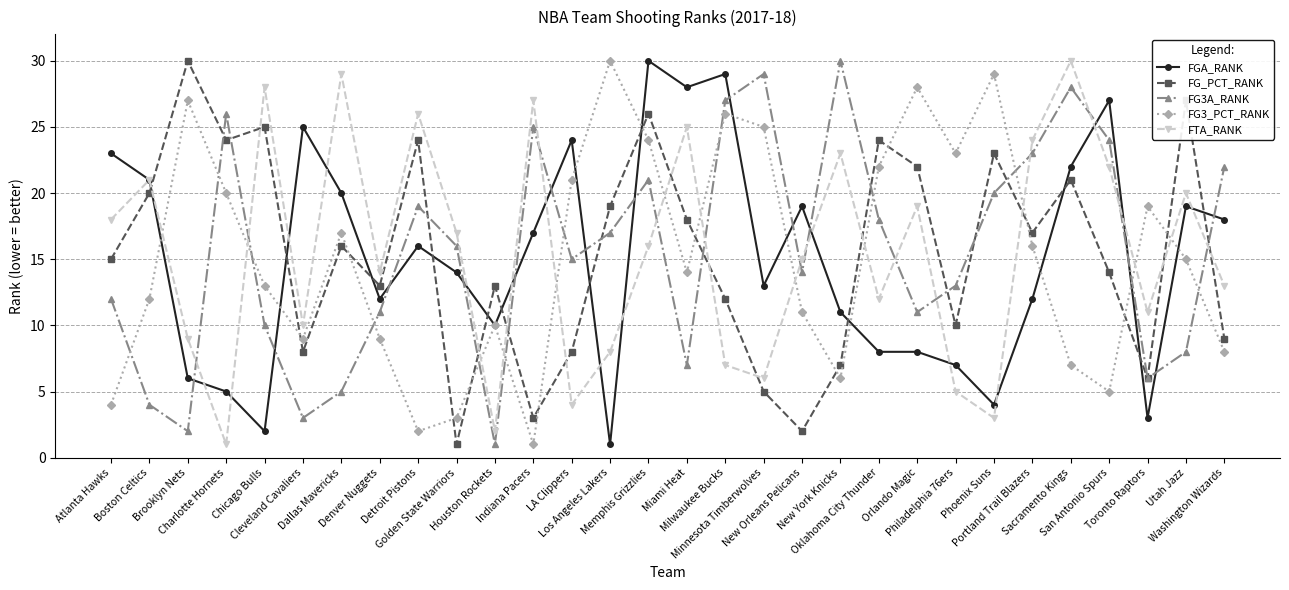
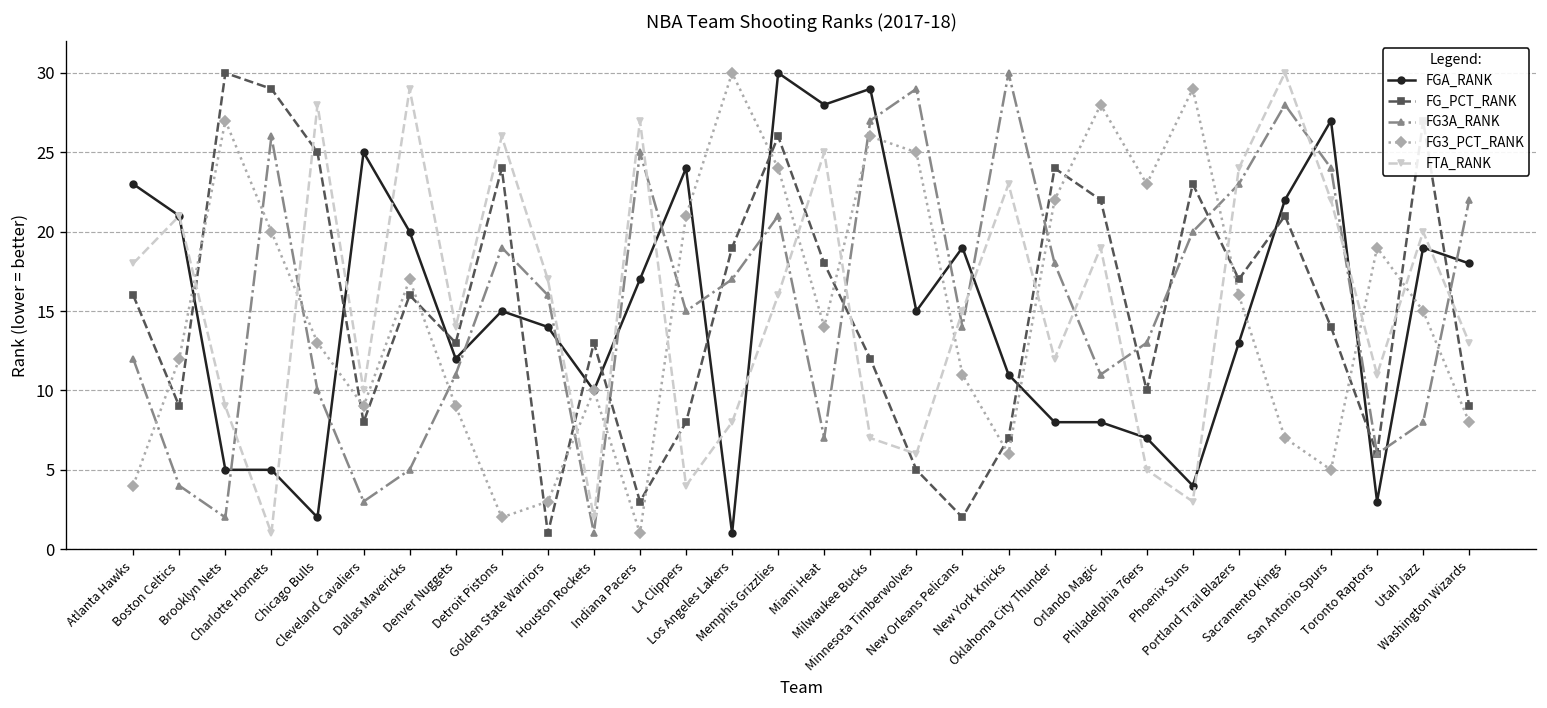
FG_PCT_RANK, Atlanta Hawks: 15 -> 16
FG_PCT_RANK, Boston Celtics: 20 -> 9
FGA_RANK, Brooklyn Nets: 6 -> 5
FG_PCT_RANK, Charlotte Hornets: 24 -> 29
FGA_RANK, Detroit Pistons: 16 -> 15
FGA_RANK, Minnesota Timberwolves: 13 -> 15
FGA_RANK, Portland Trail Blazers: 12 -> 13
